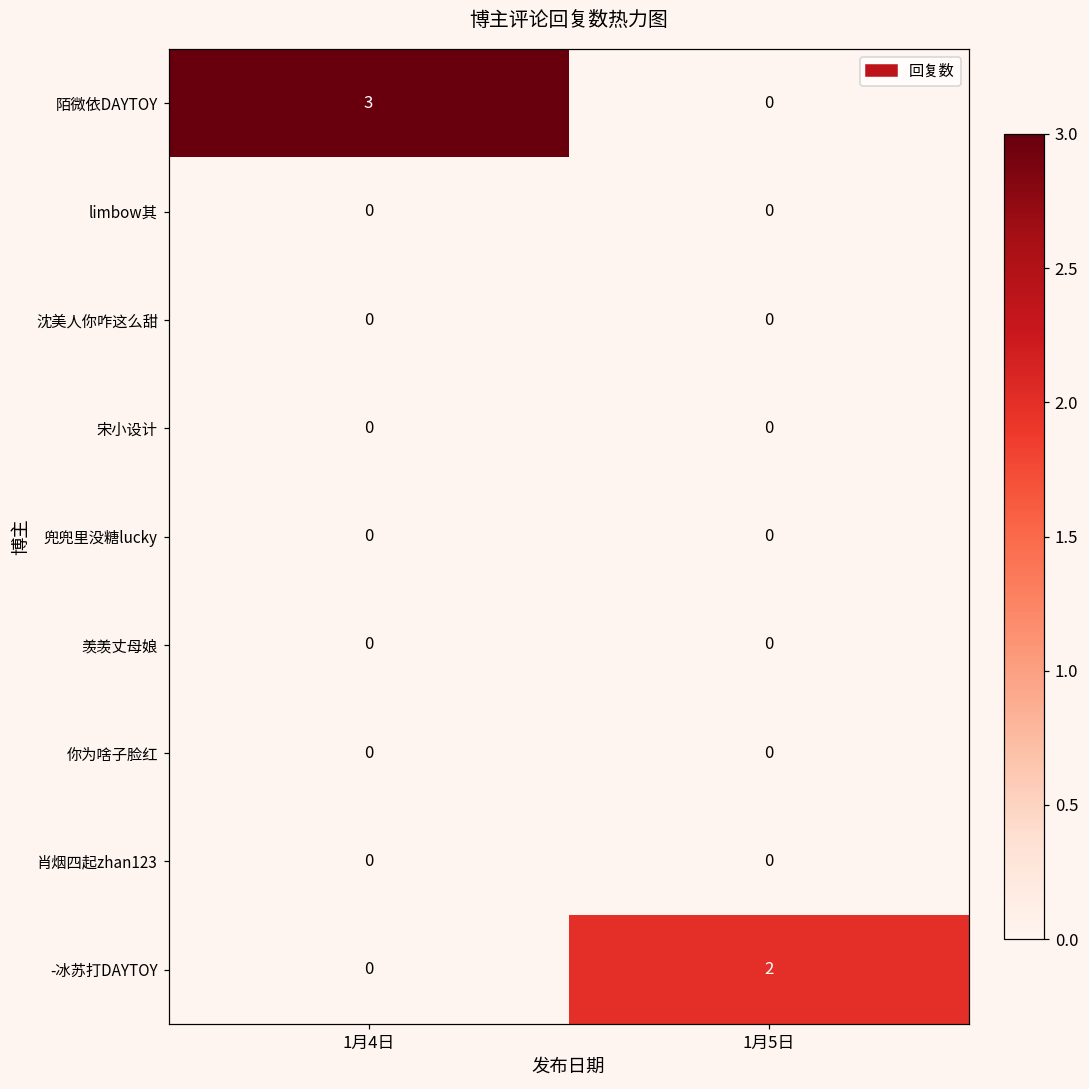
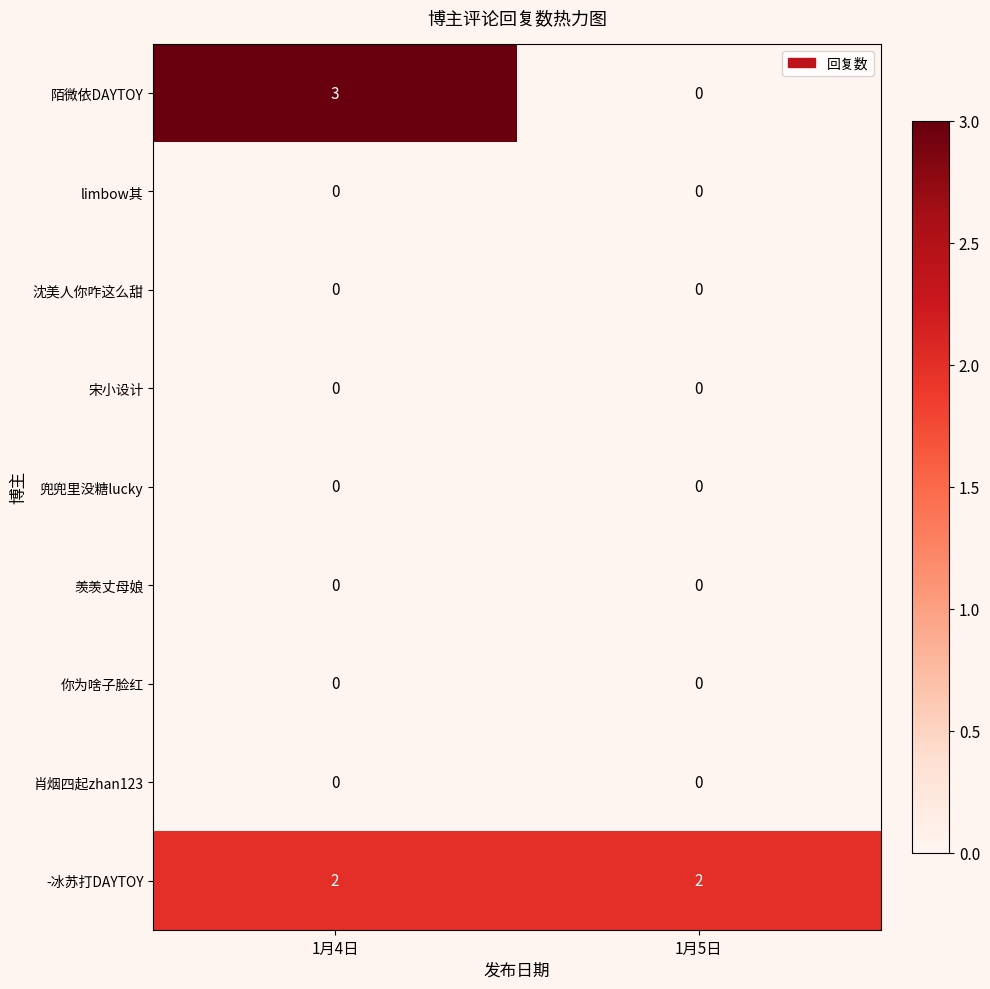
-冰苏打DAYTOY, 1月4日: 0 -> 2
